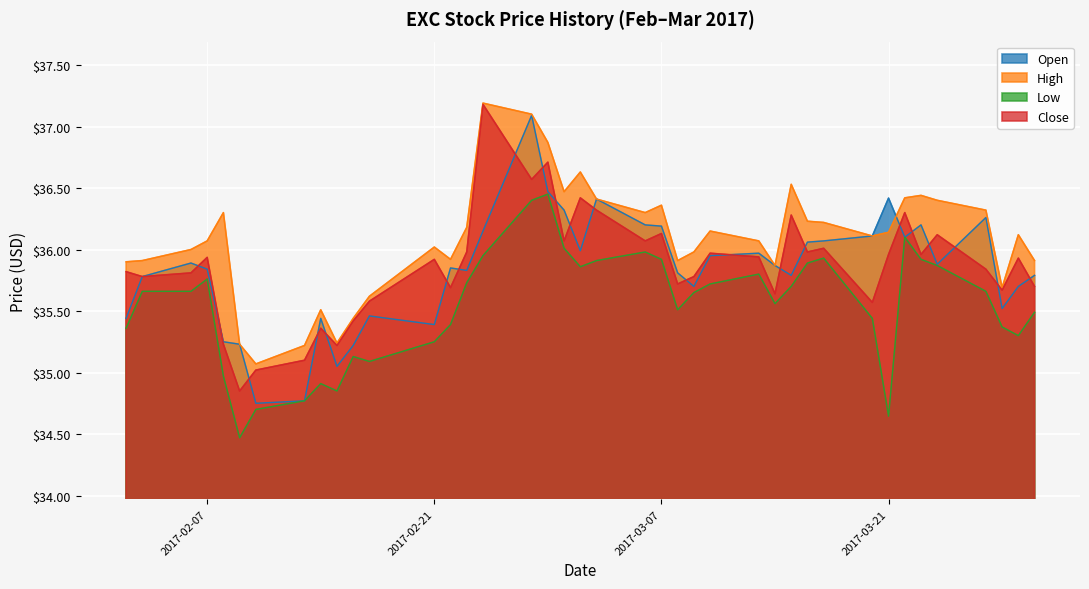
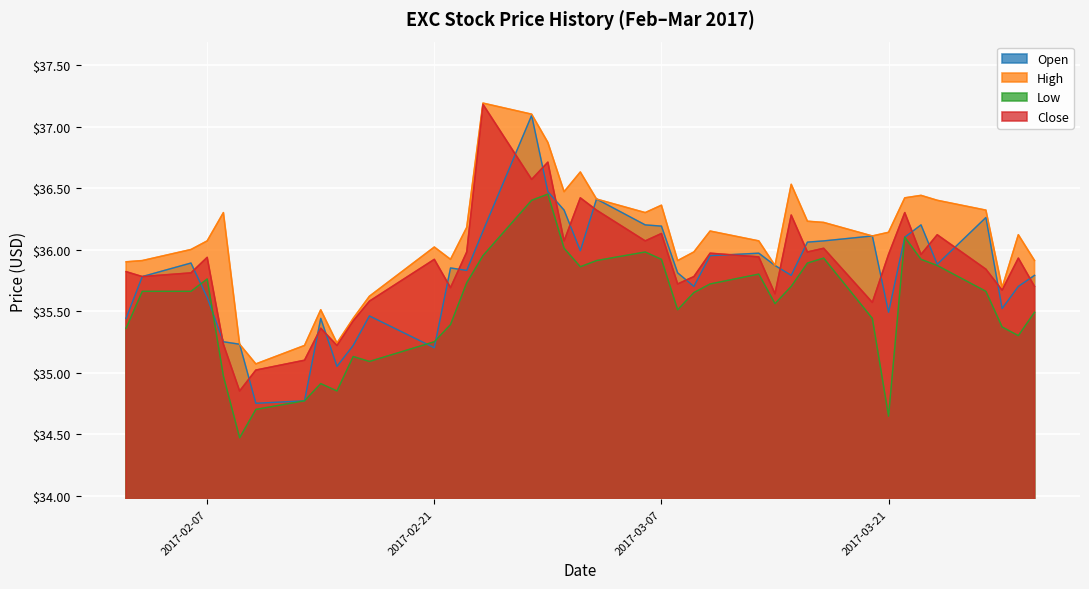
Open, 2017-02-07: $35.84 -> $35.61
Open, 2017-02-21: $35.39 -> $35.20
Open, 2017-03-21: $36.42 -> $35.49
